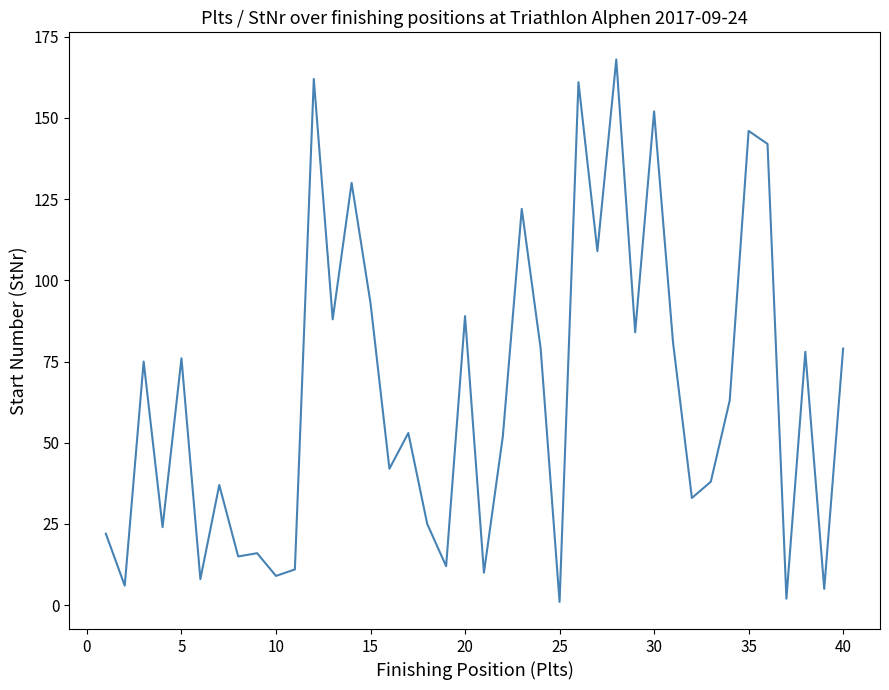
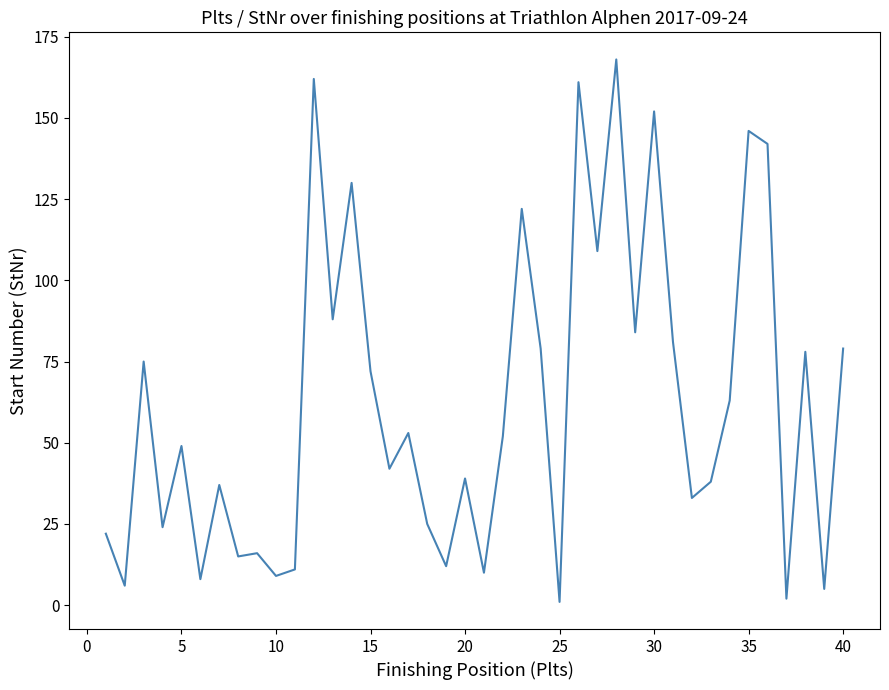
5: 76 -> 49
15: 93 -> 72
20: 89 -> 39
